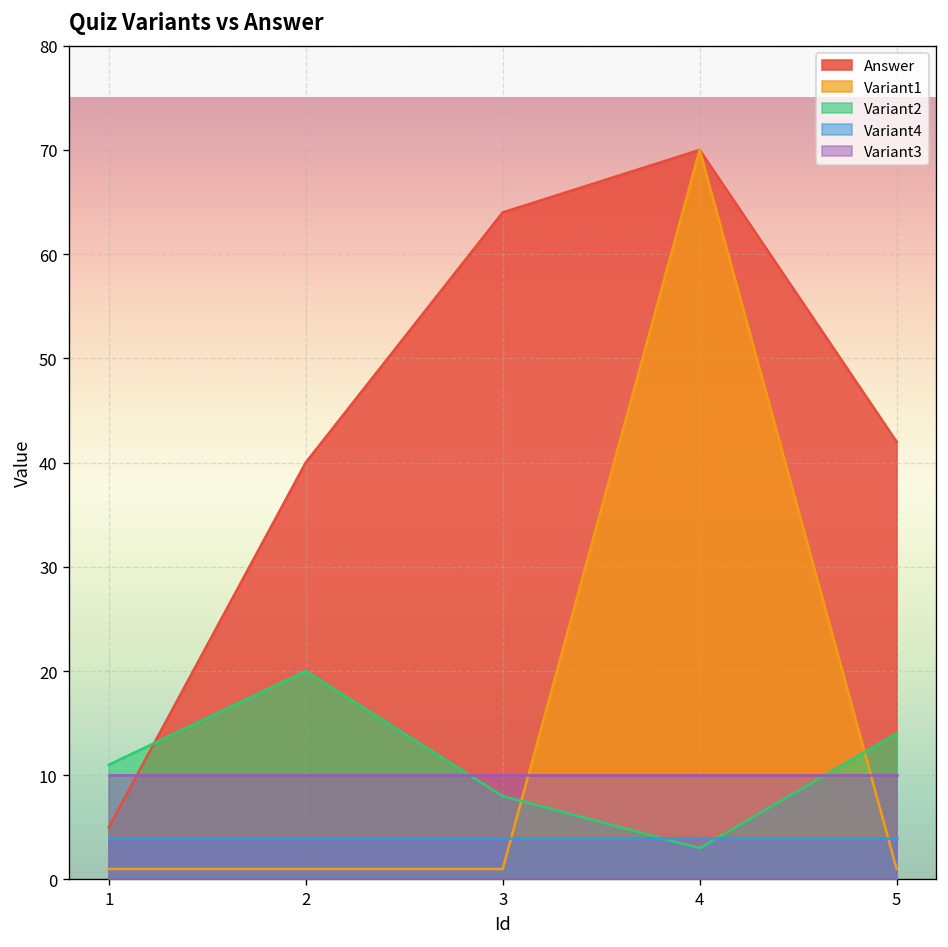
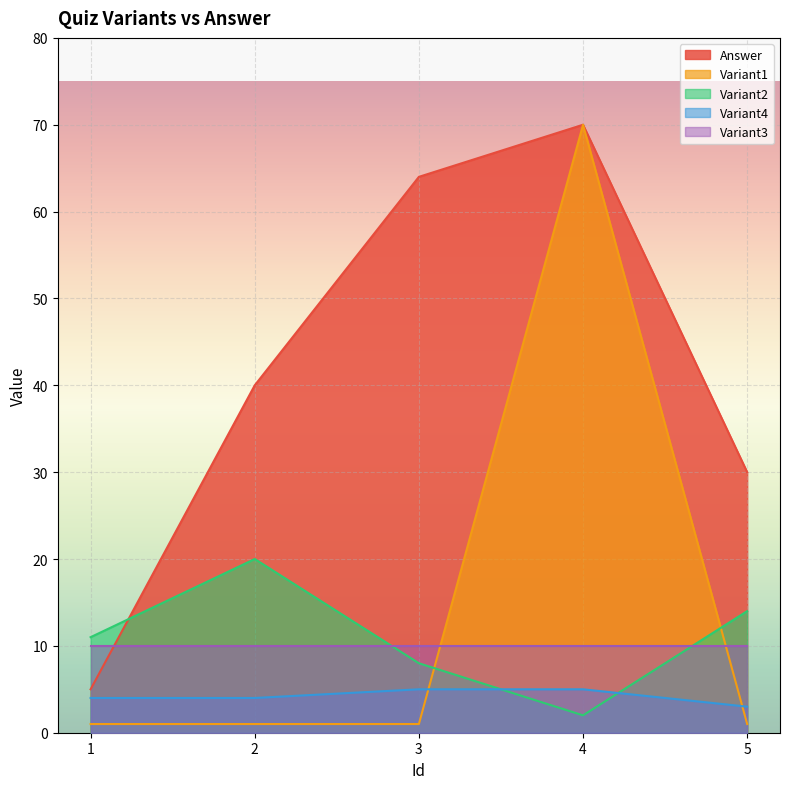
Variant4, 3: 4 -> 5
Variant2, 4: 3 -> 2
Variant4, 4: 4 -> 5
Answer, 5: 42 -> 30
Variant4, 5: 4 -> 3
